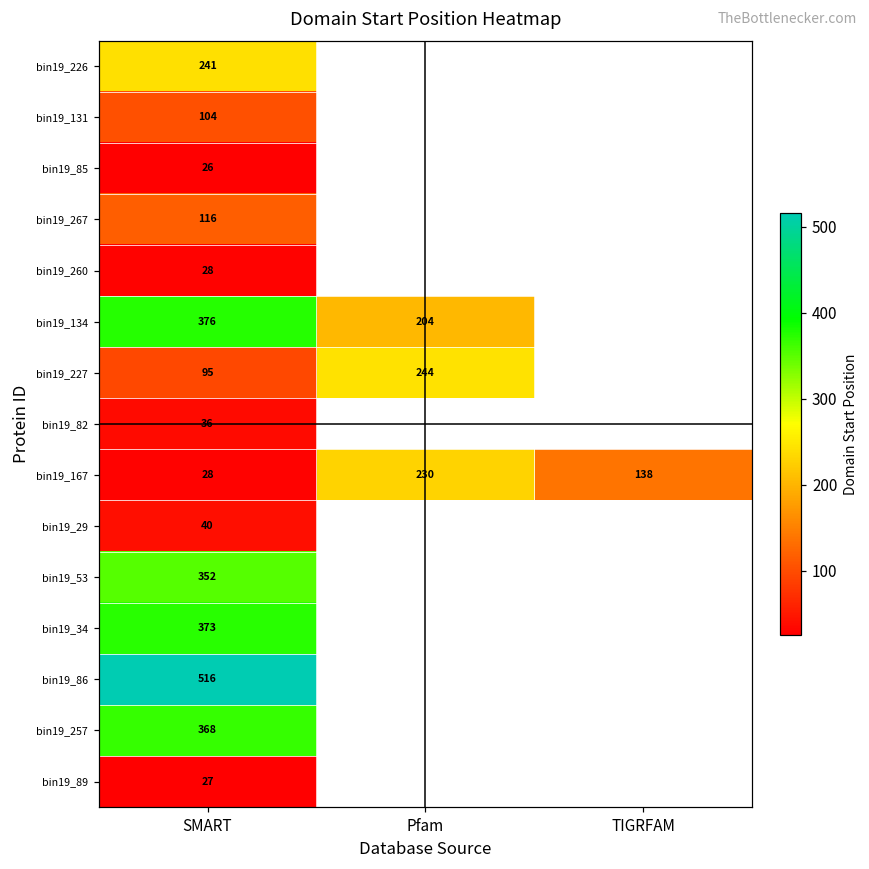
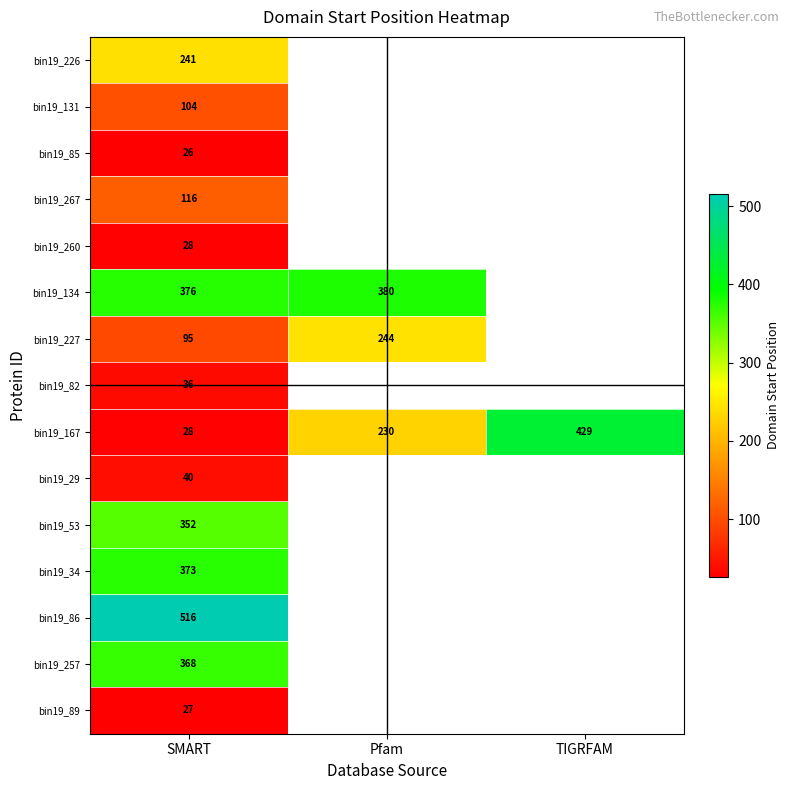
bin19_134, Pfam: 204 -> 380
bin19_167, TIGRFAM: 138 -> 429
